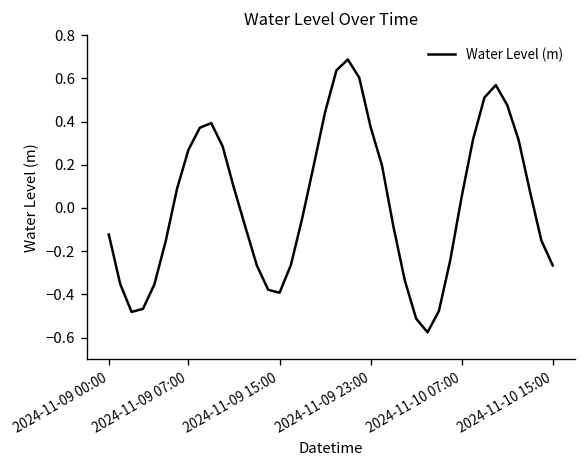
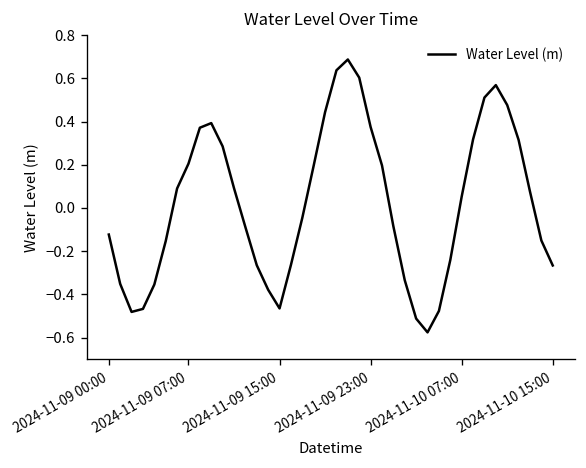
2024-11-09 07:00: 0.27 -> 0.21
2024-11-09 15:00: -0.39 -> -0.47
